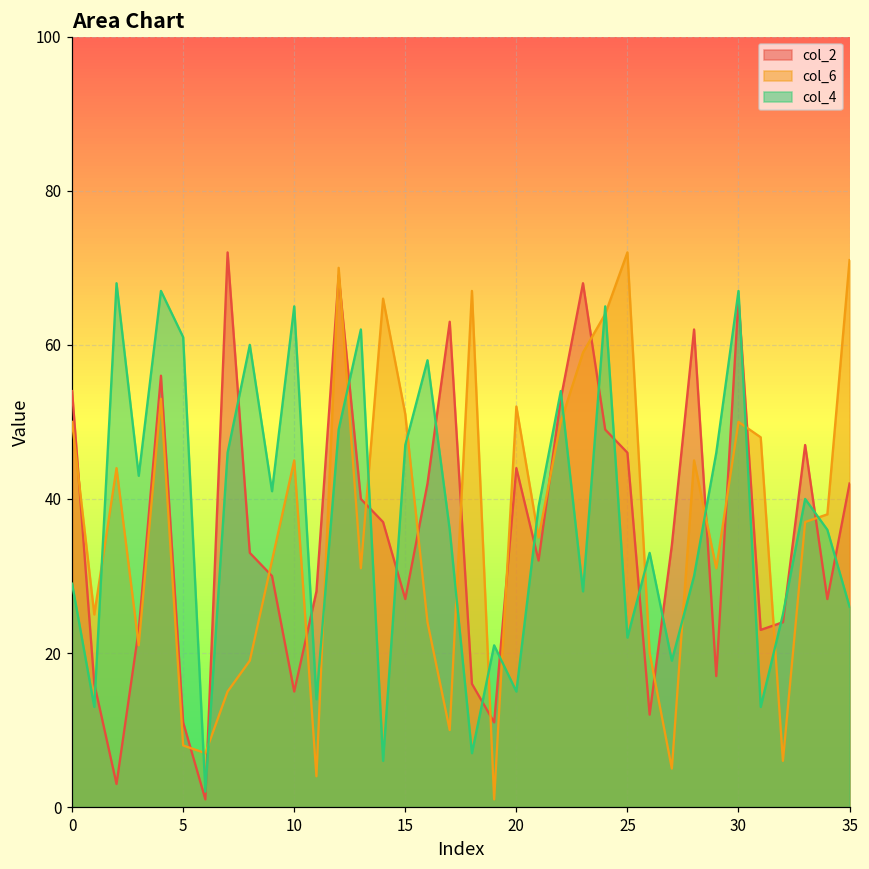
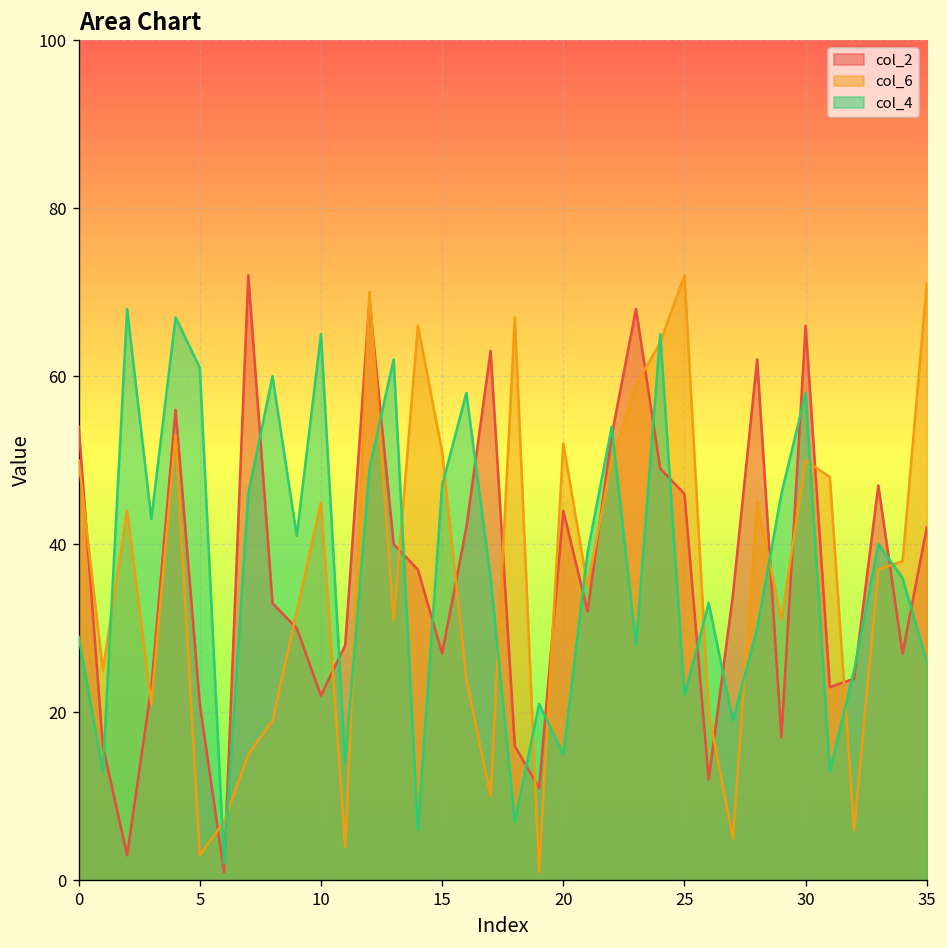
col_2, 5: 11 -> 21
col_6, 5: 8 -> 3
col_2, 10: 15 -> 22
col_4, 30: 67 -> 58
